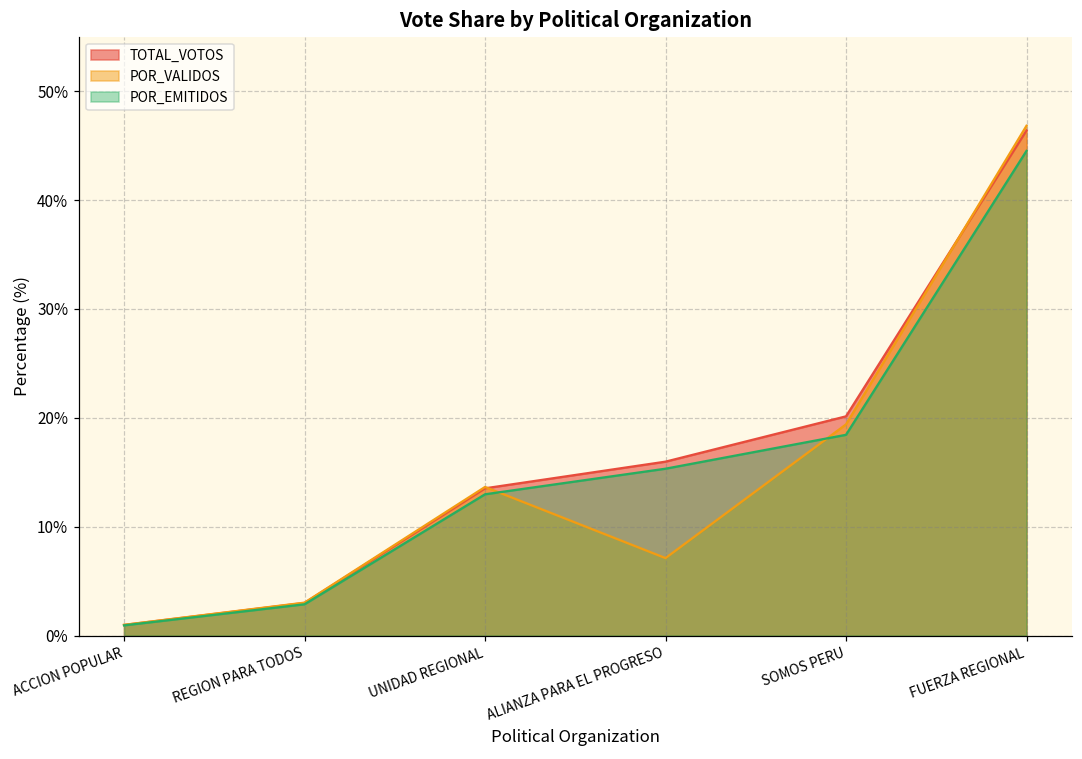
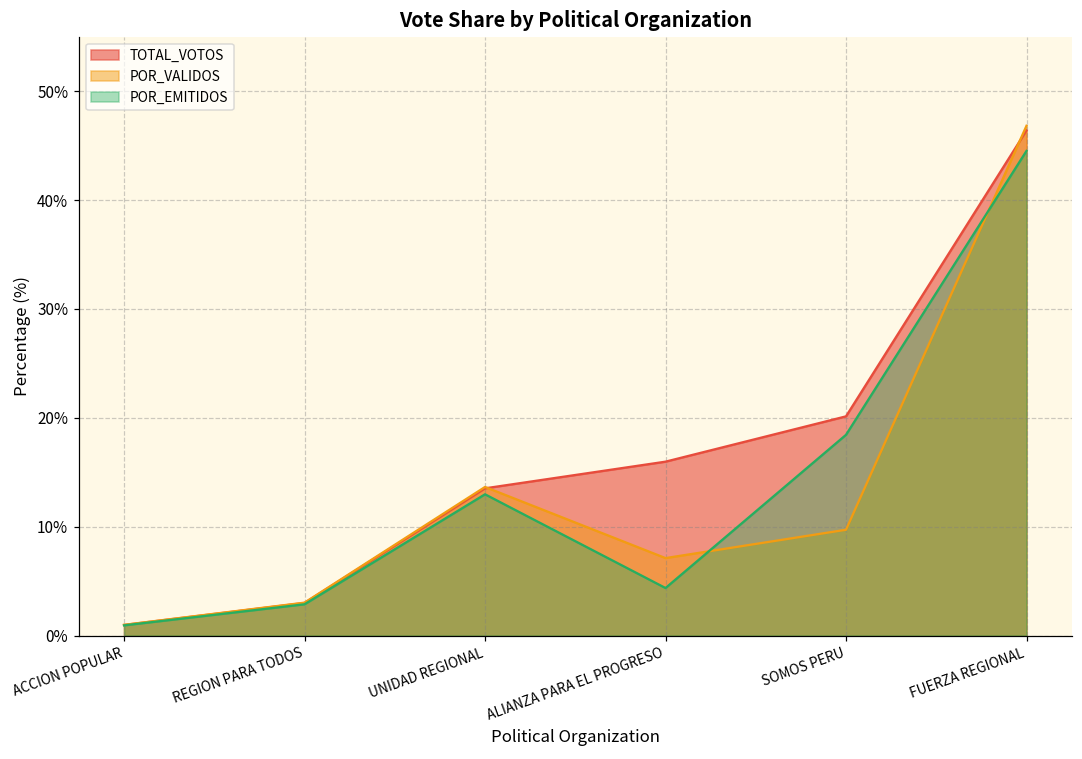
POR_EMITIDOS, ALIANZA PARA EL PROGRESO: 15% -> 4%
POR_VALIDOS, SOMOS PERU: 19% -> 10%
